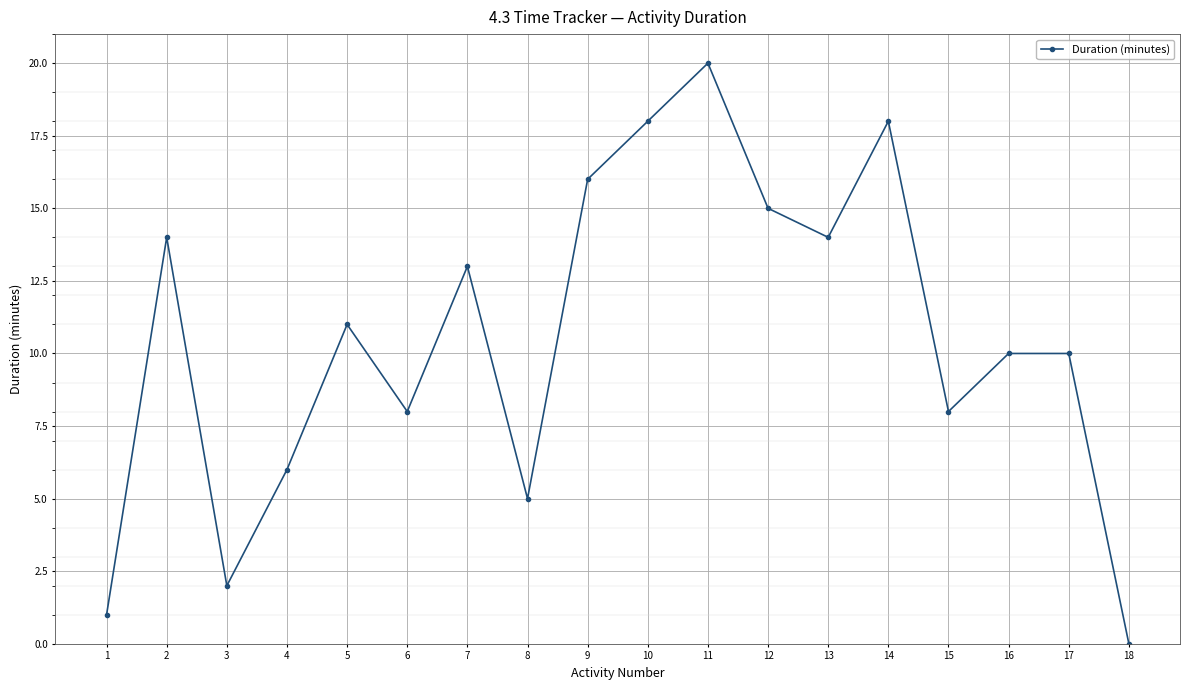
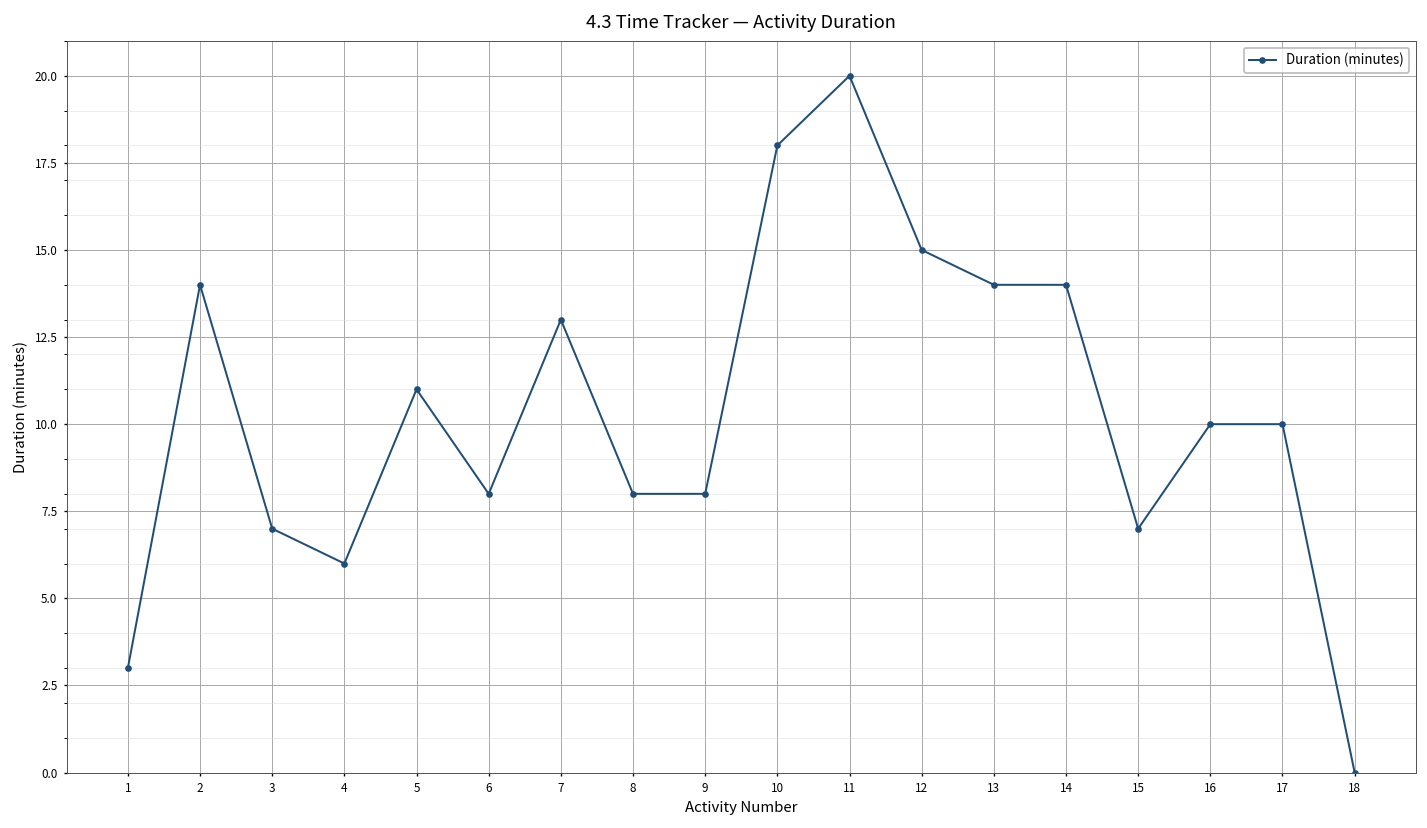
1: 1 -> 3
3: 2 -> 7
8: 5 -> 8
9: 16 -> 8
14: 18 -> 14
15: 8 -> 7
